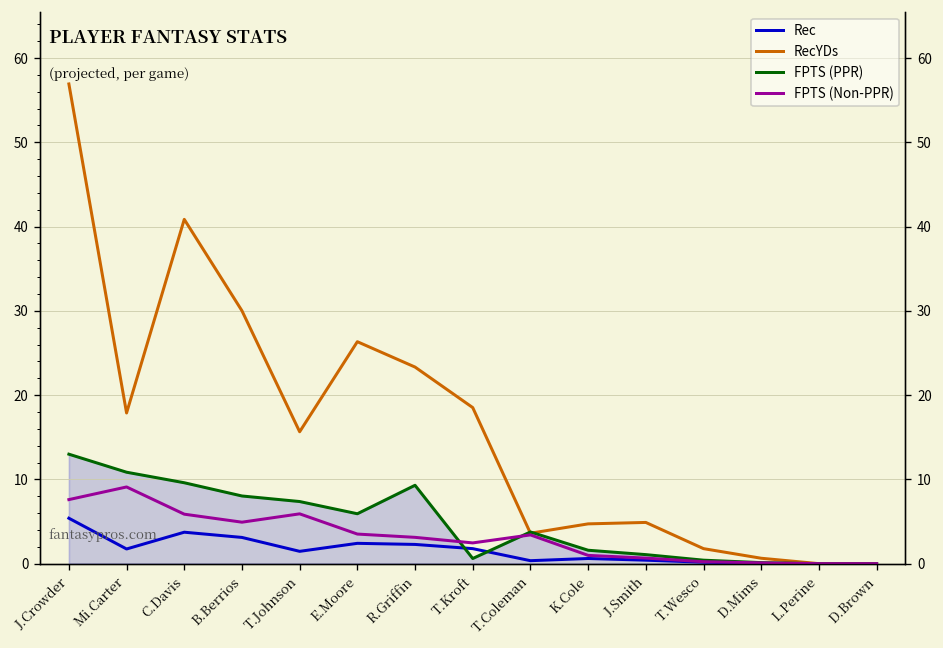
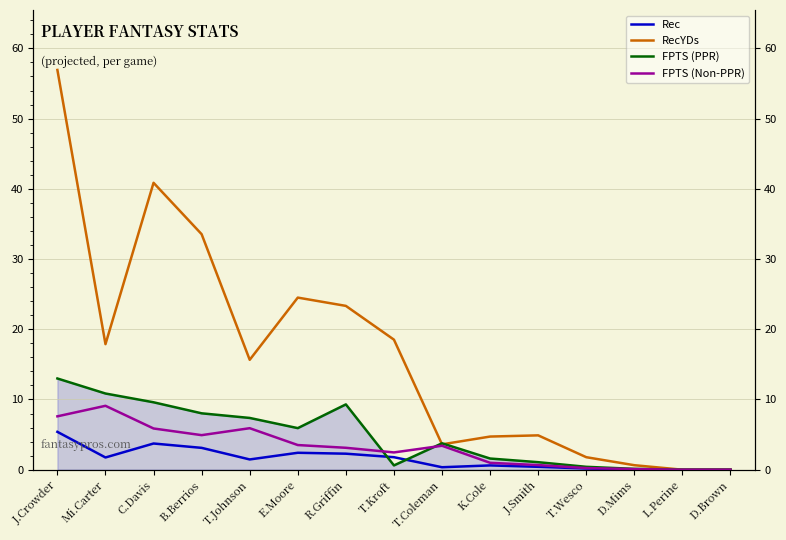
RecYDs, B.Berrios: 30 -> 34
RecYDs, E.Moore: 26 -> 25
